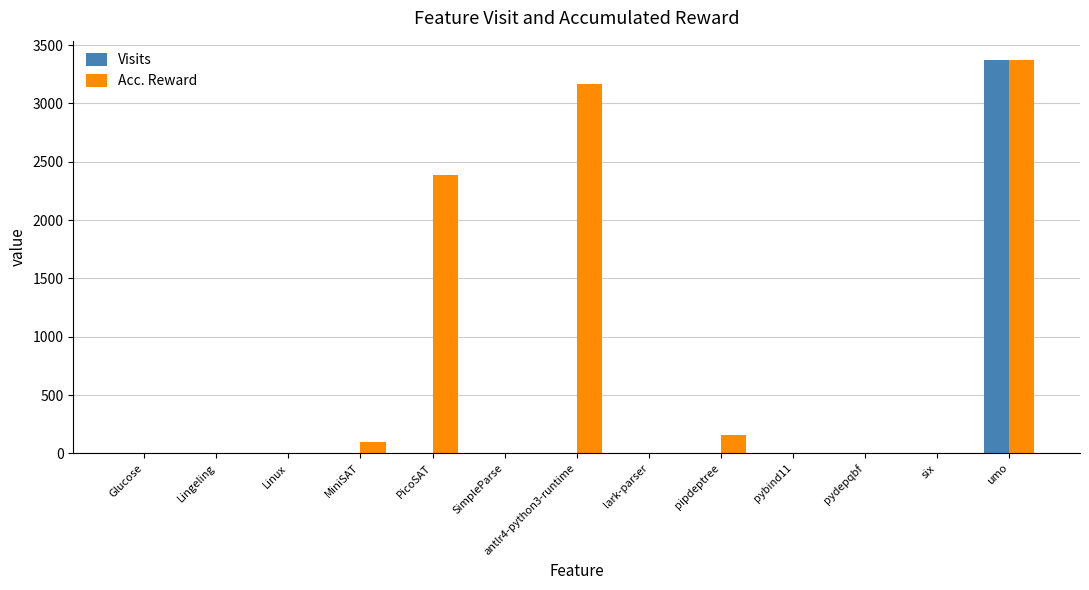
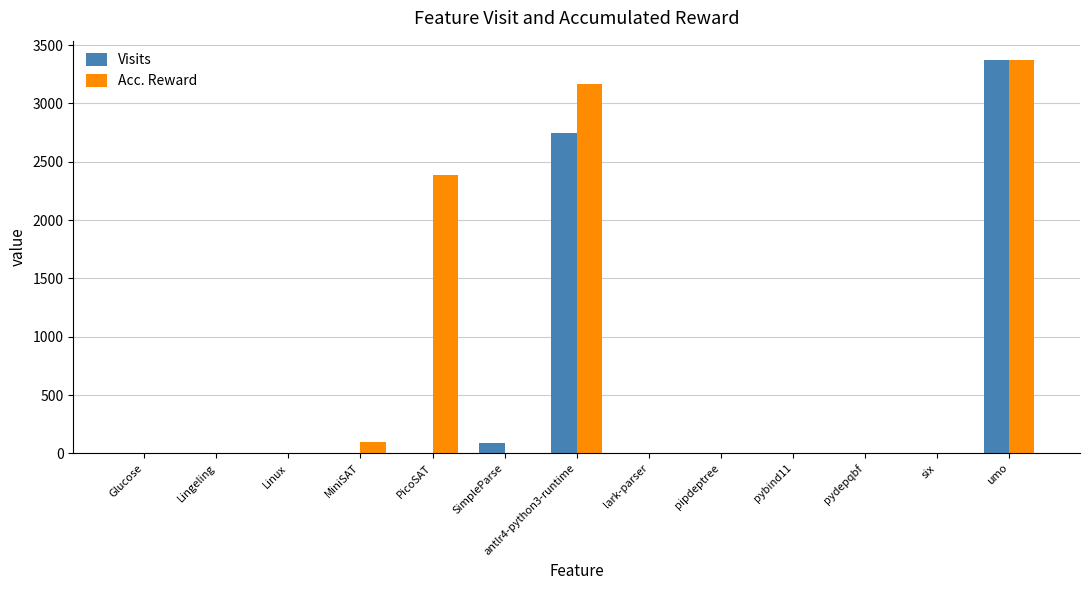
Visits, SimpleParse: 0 -> 90
Visits, antlr4-python3-runtime: 0 -> 2750
Acc. Reward, pipdeptree: 160 -> 0
